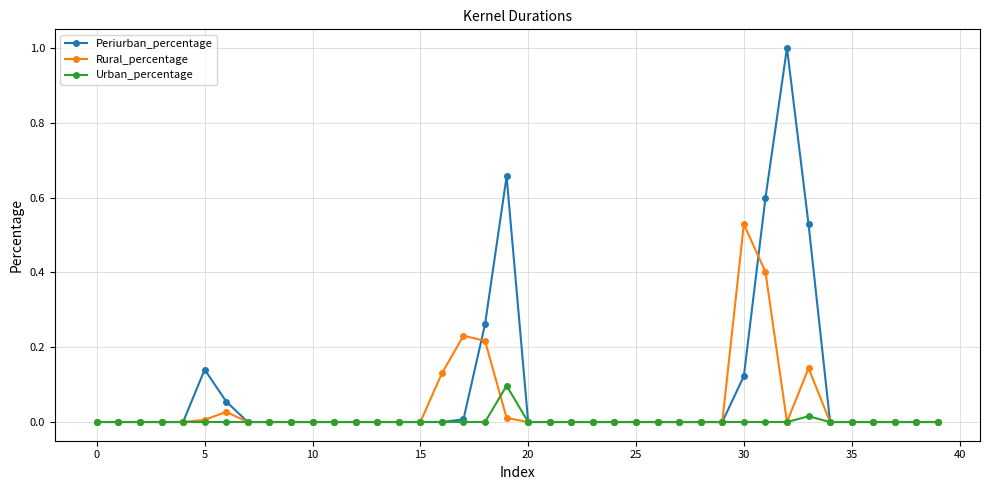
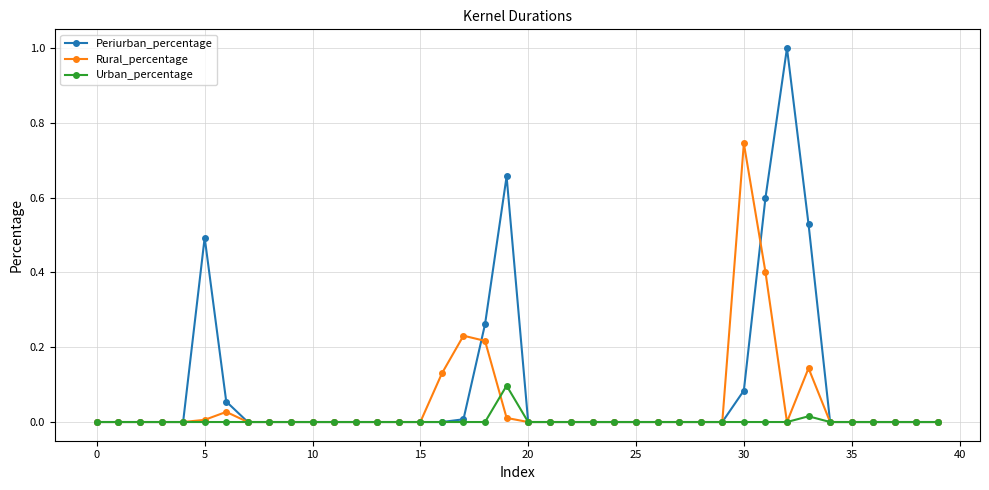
Periurban_percentage, 5: 0.14 -> 0.49
Periurban_percentage, 30: 0.12 -> 0.08
Rural_percentage, 30: 0.53 -> 0.75
